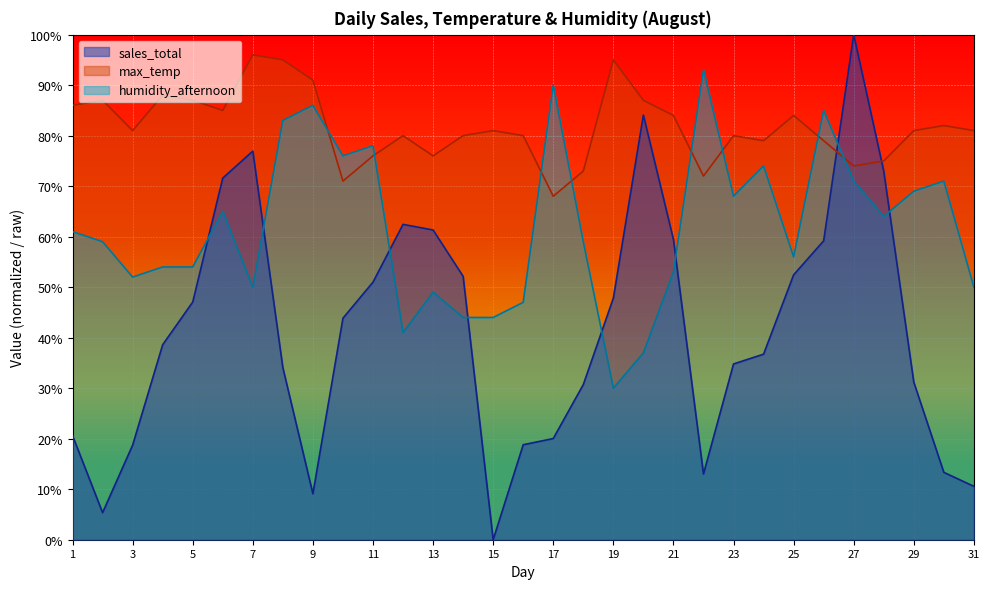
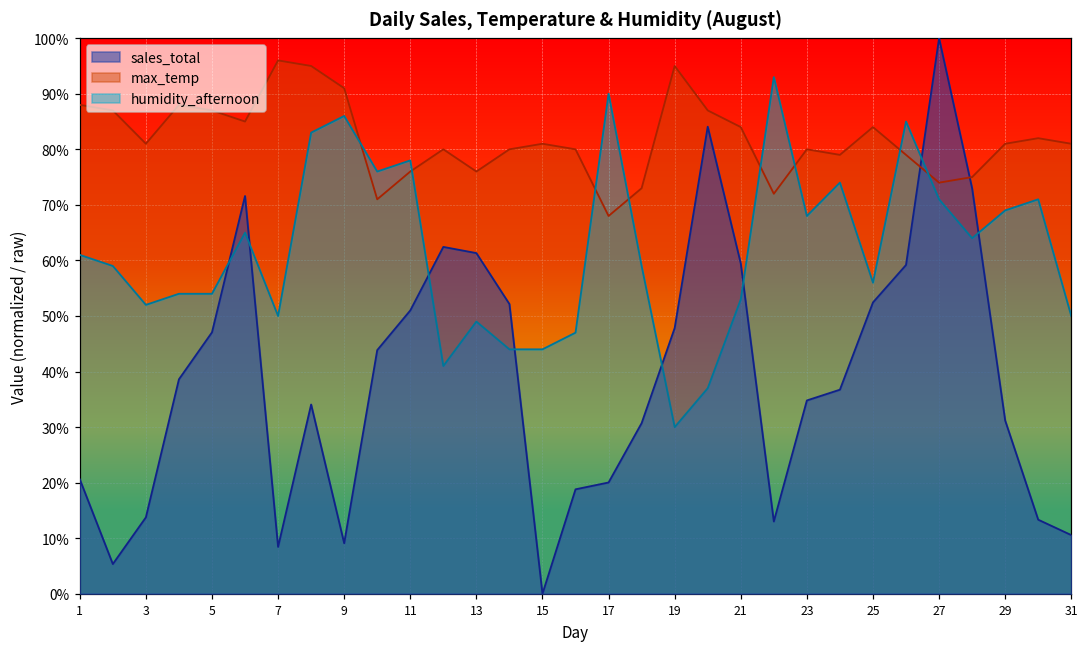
max_temp, 1: 86% -> 88%
sales_total, 3: 19% -> 14%
sales_total, 7: 77% -> 8%
